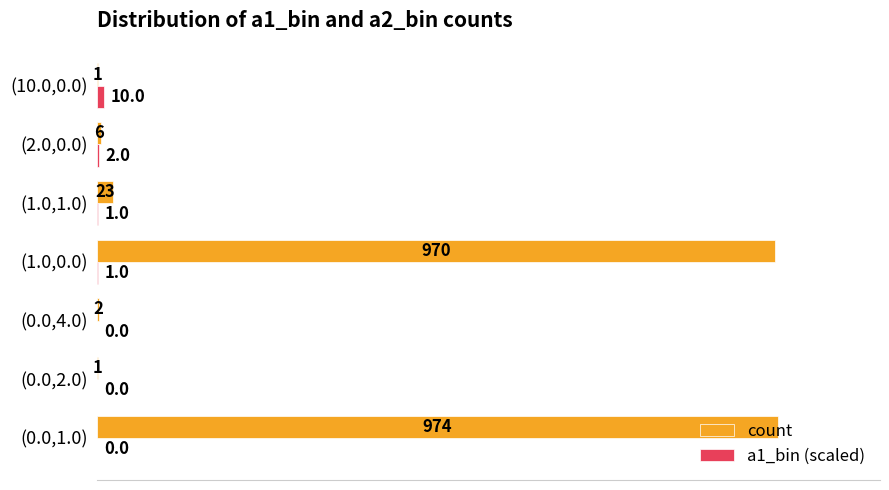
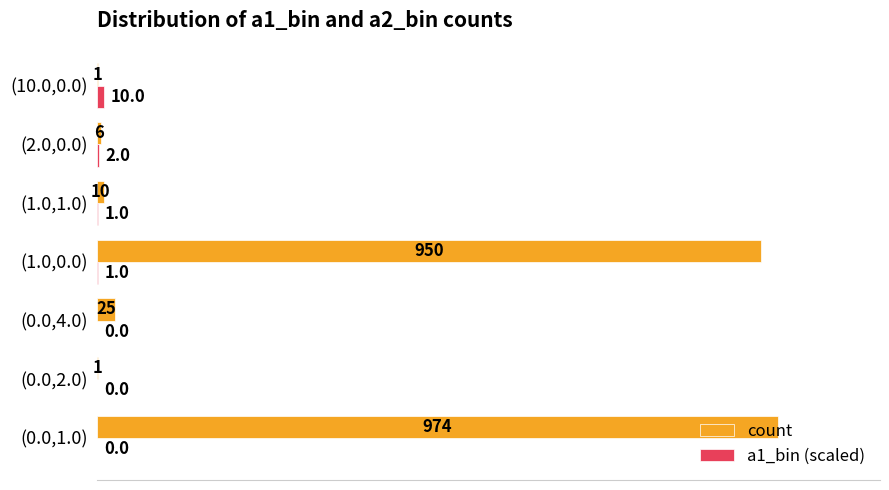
count, (1.0,1.0): 23 -> 10
count, (1.0,0.0): 970 -> 950
count, (0.0,4.0): 2 -> 25
